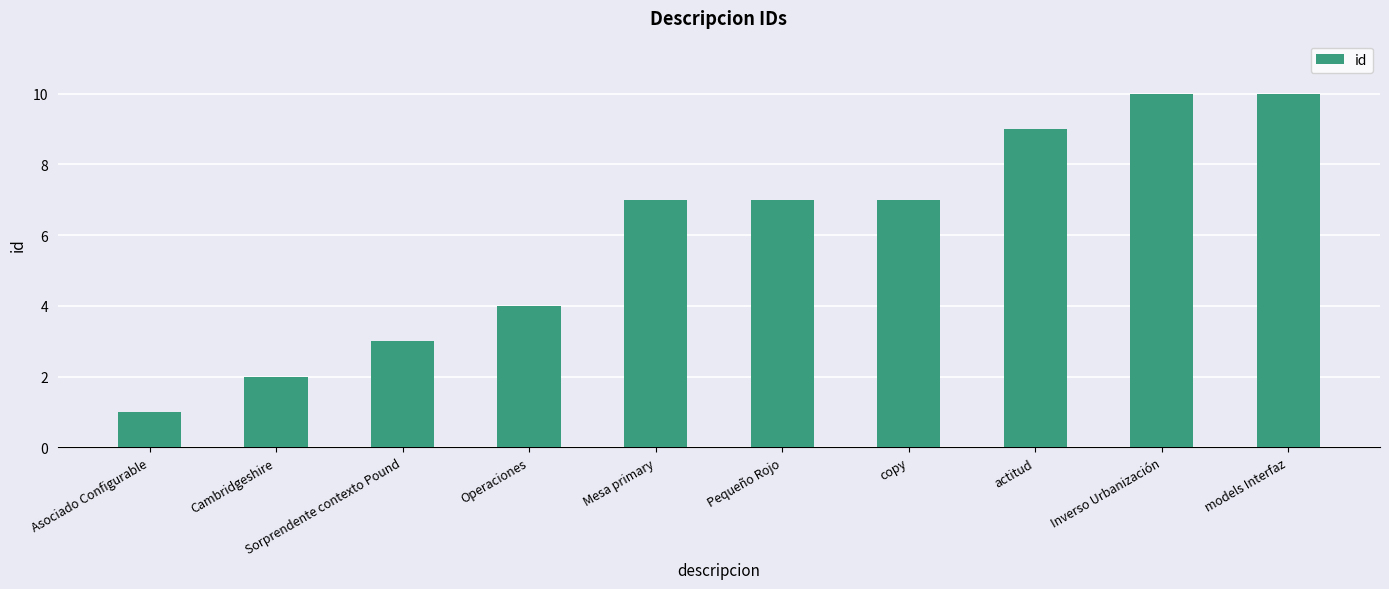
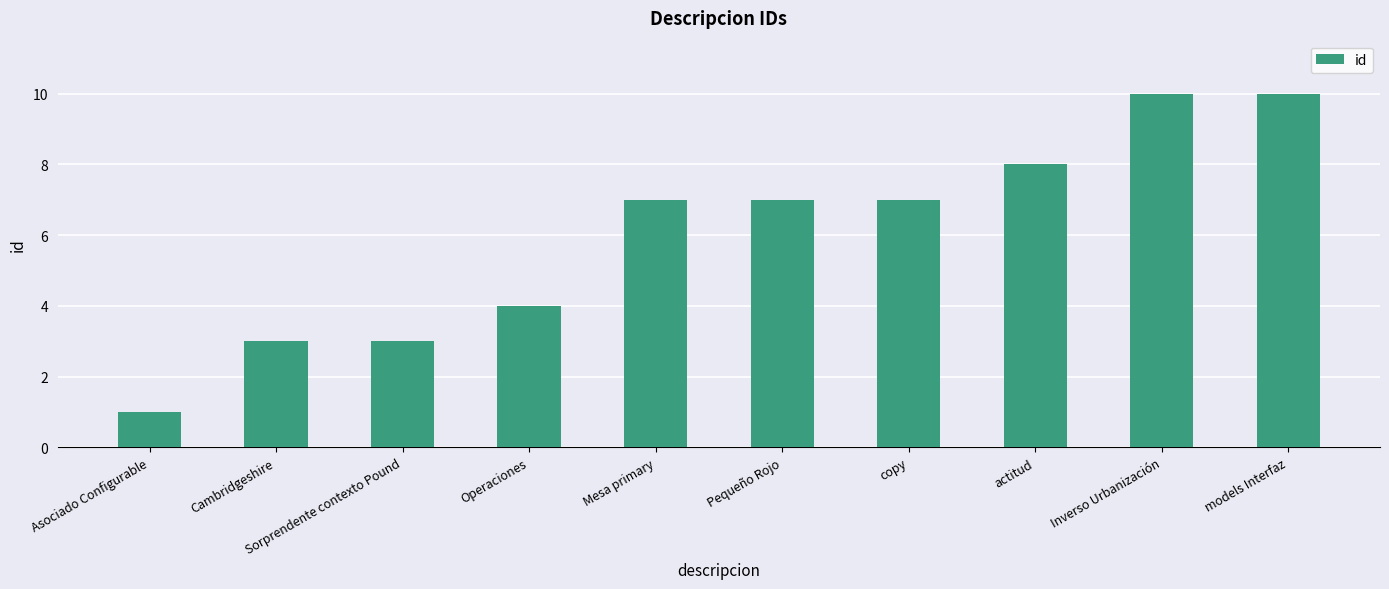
Cambridgeshire: 2 -> 3
actitud: 9 -> 8
